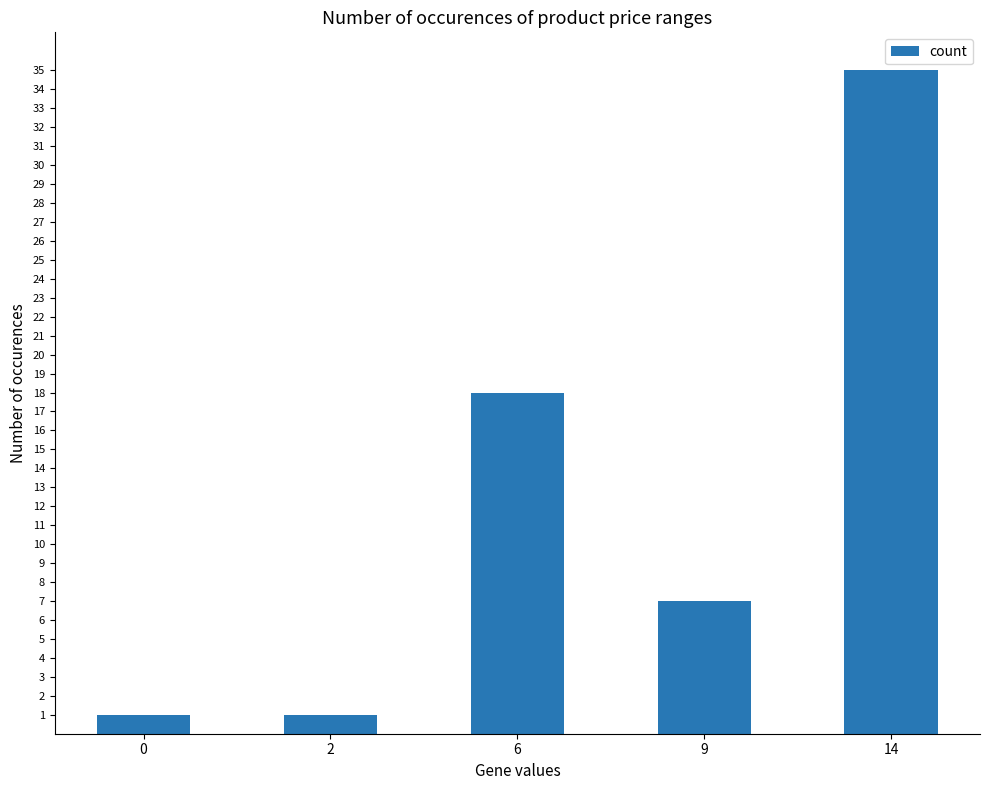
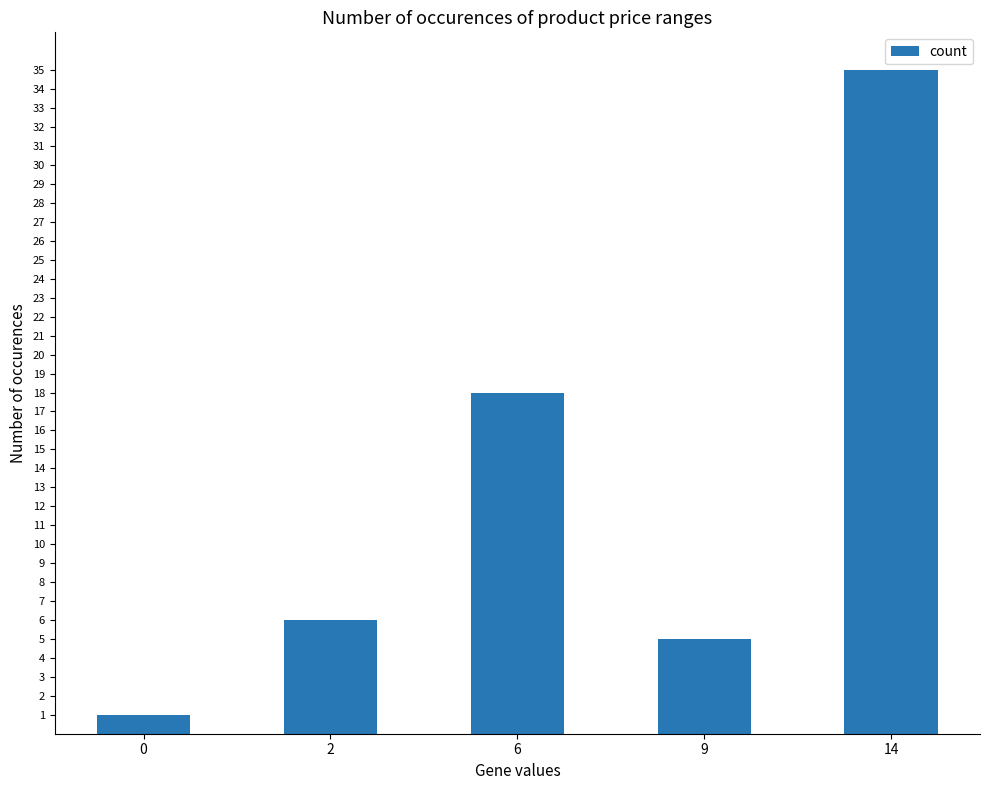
2: 1 -> 6
9: 7 -> 5
